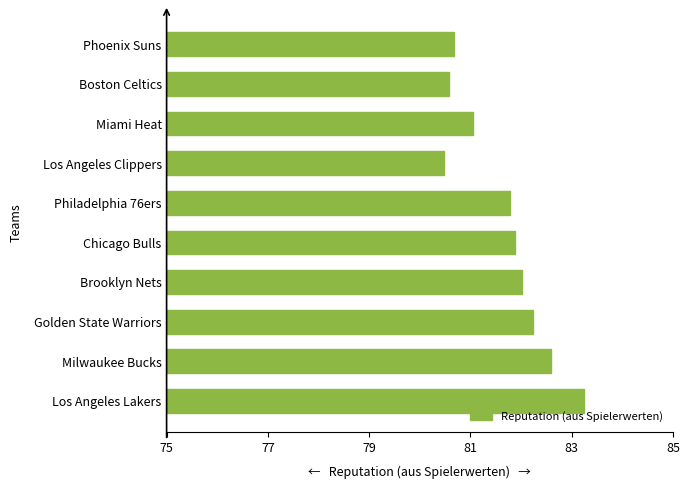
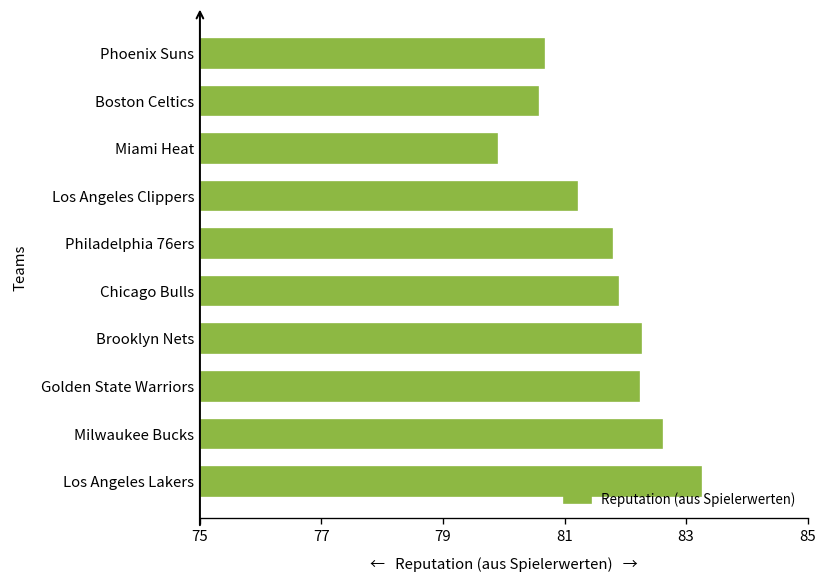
Miami Heat: 81.1 -> 79.9
Los Angeles Clippers: 80.5 -> 81.2
Brooklyn Nets: 82.0 -> 82.3
